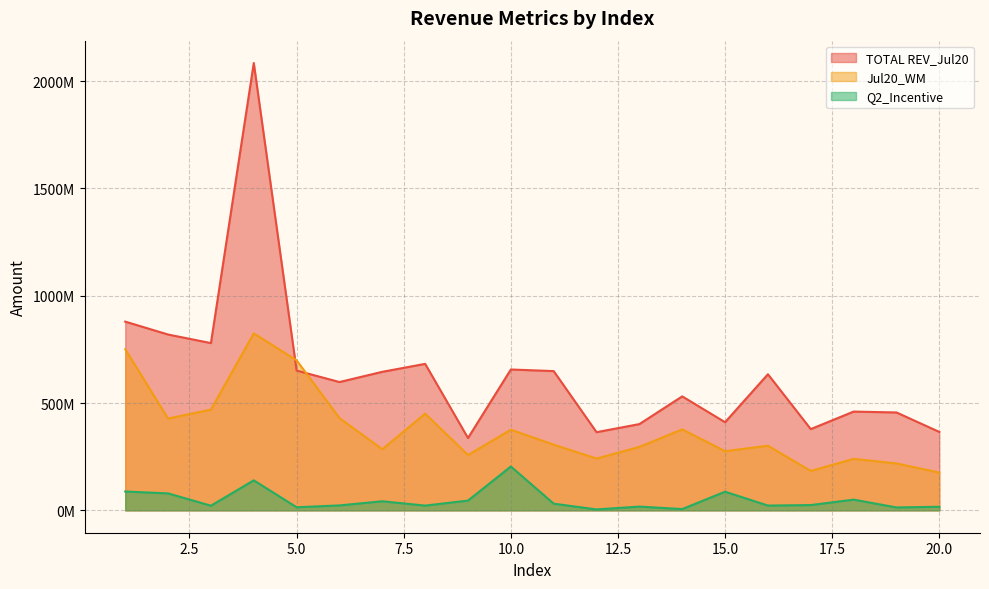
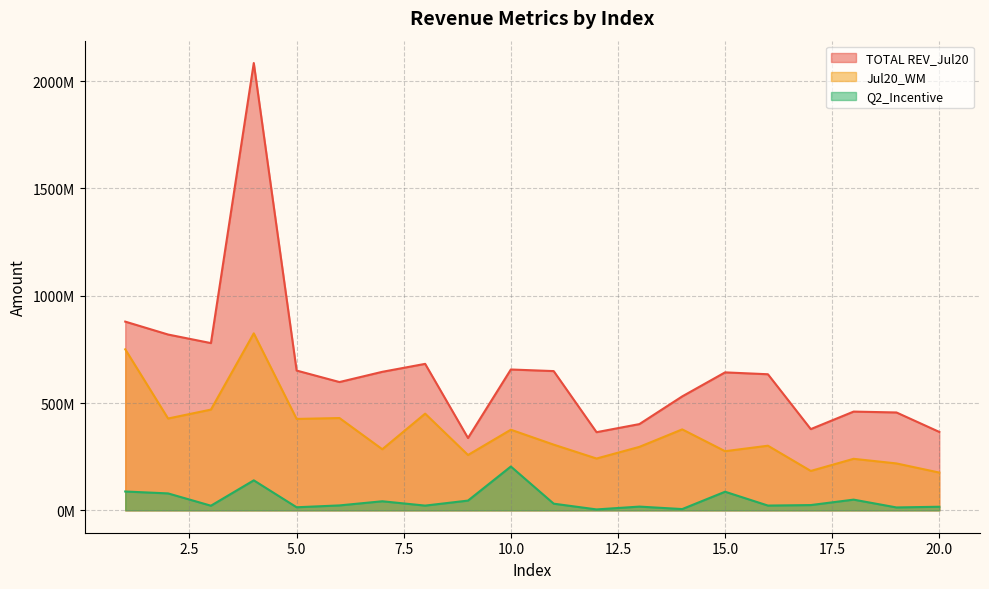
Jul20_WM, 5.0: 700000000 -> 430000000
TOTAL REV_Jul20, 15.0: 410000000 -> 640000000
